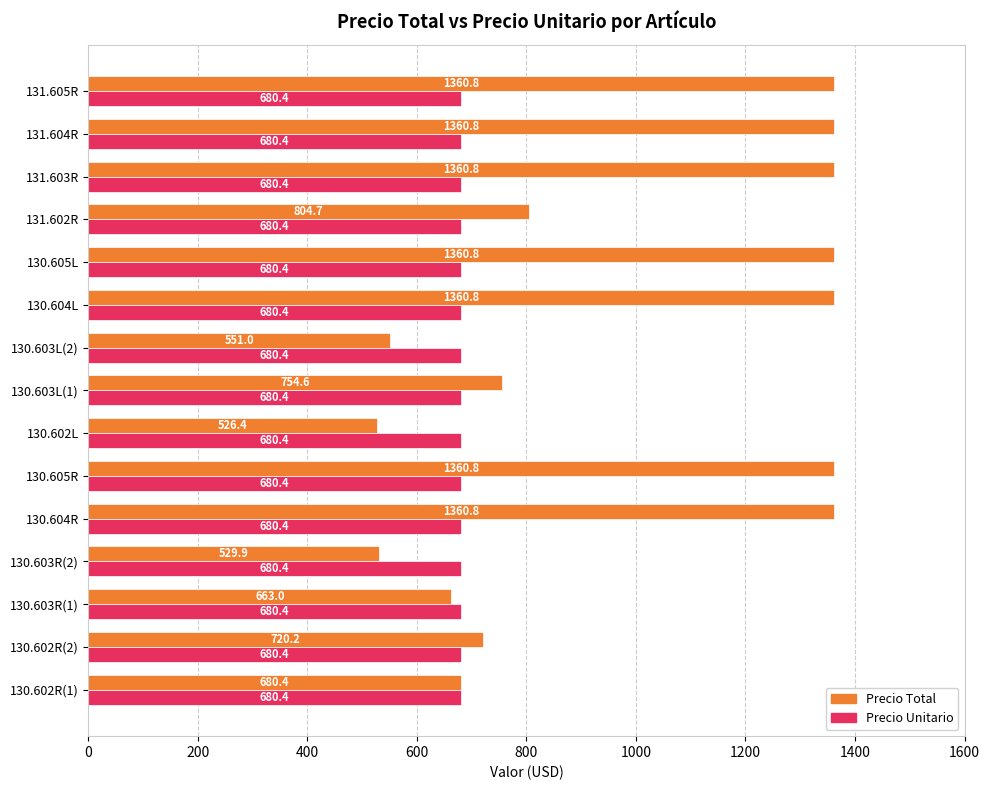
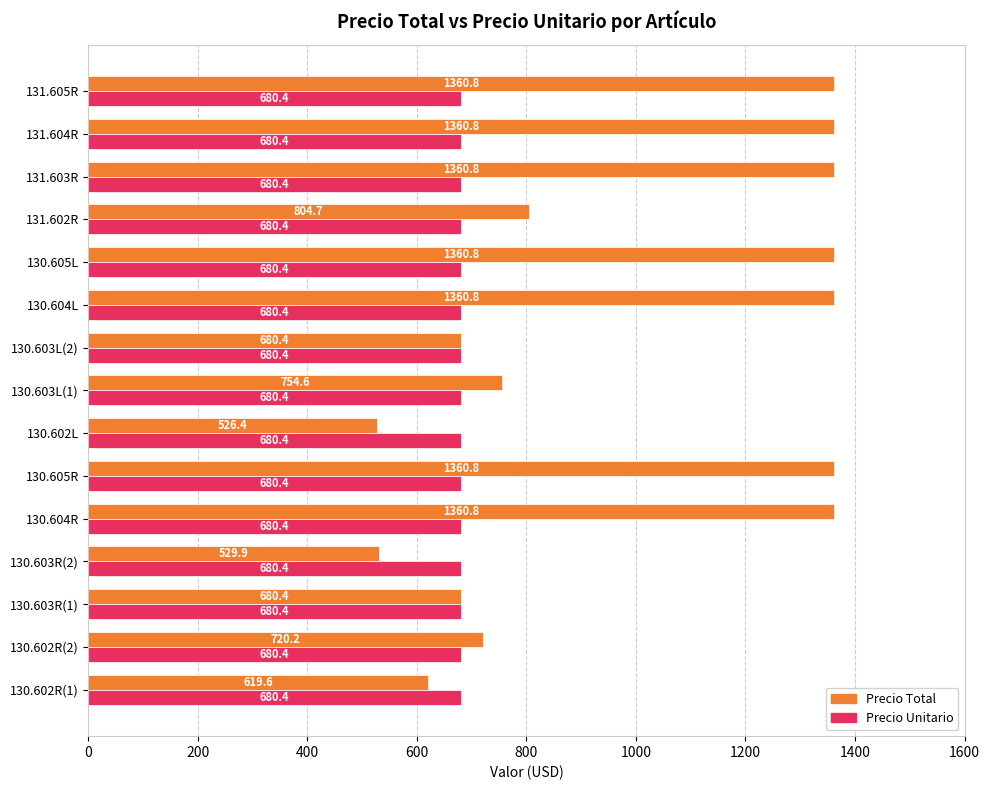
Precio Total, 130.603L(2): 551.0 -> 680.4
Precio Total, 130.603R(1): 663.0 -> 680.4
Precio Total, 130.602R(1): 680.4 -> 619.6
